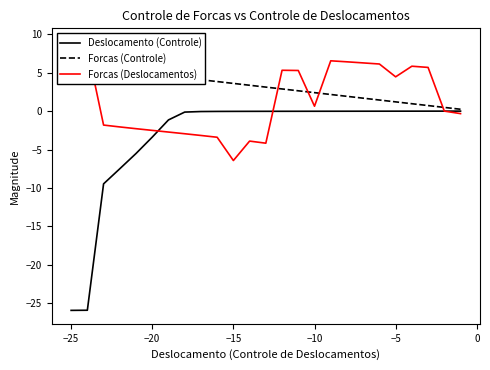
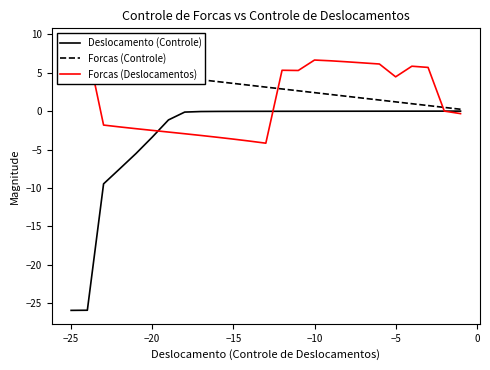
Forcas (Deslocamentos), −15: -6 -> -4
Forcas (Deslocamentos), −10: 1 -> 7
